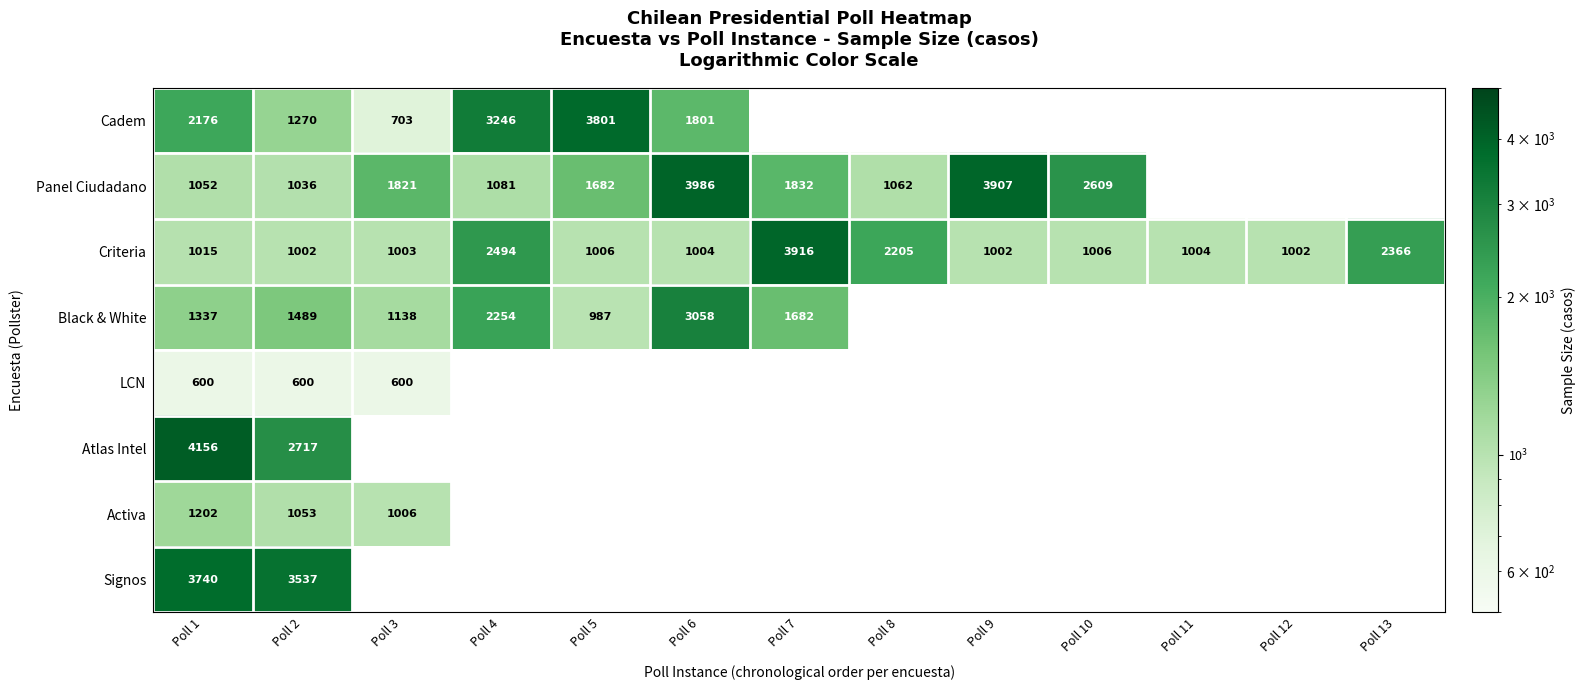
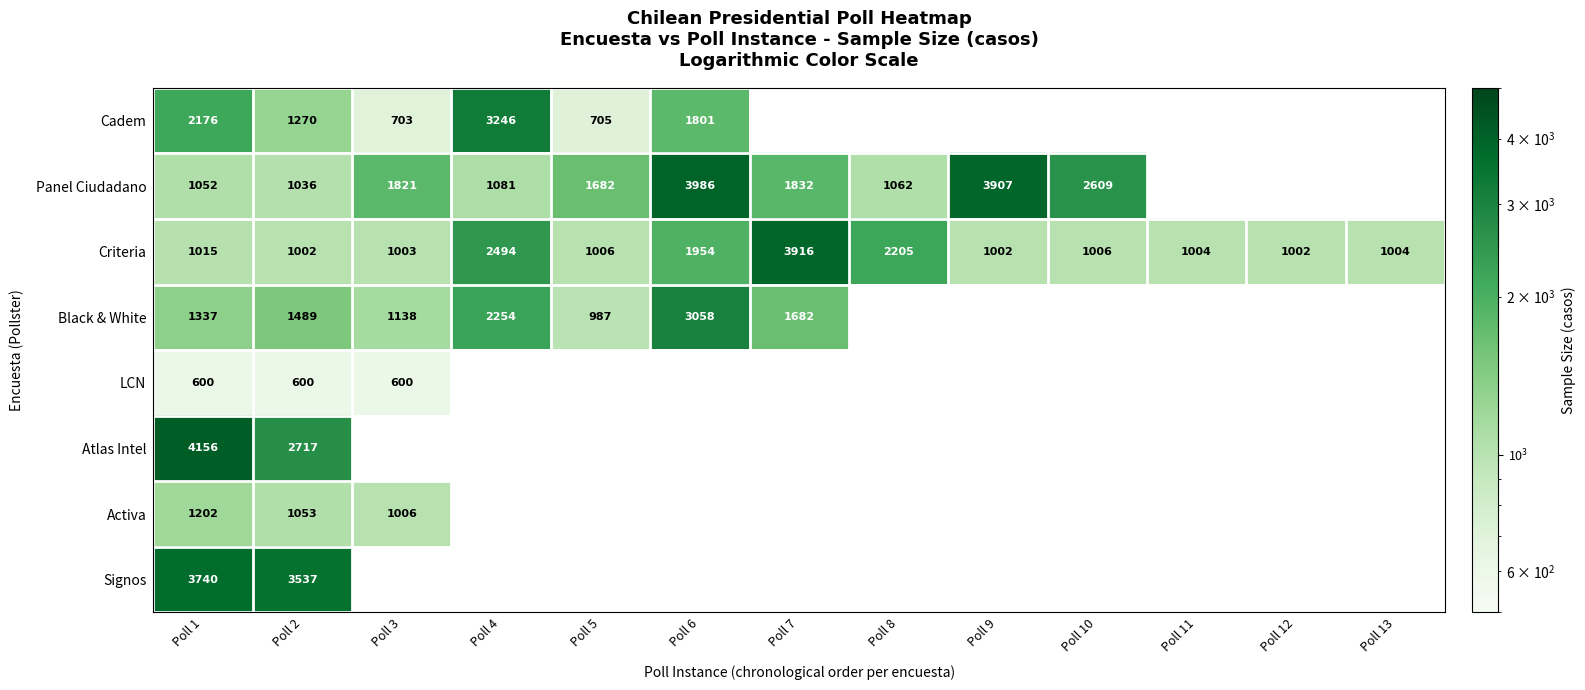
Cadem, Poll 5: 3801 -> 705
Criteria, Poll 6: 1004 -> 1954
Criteria, Poll 13: 2366 -> 1004
